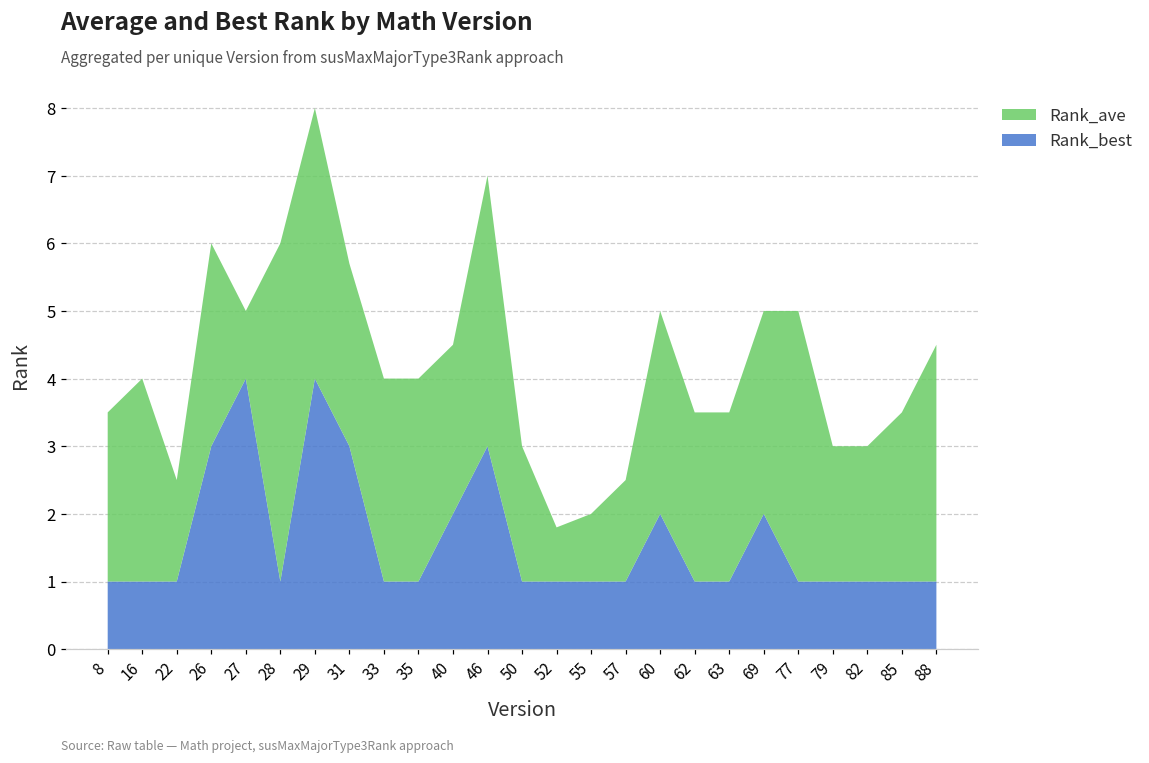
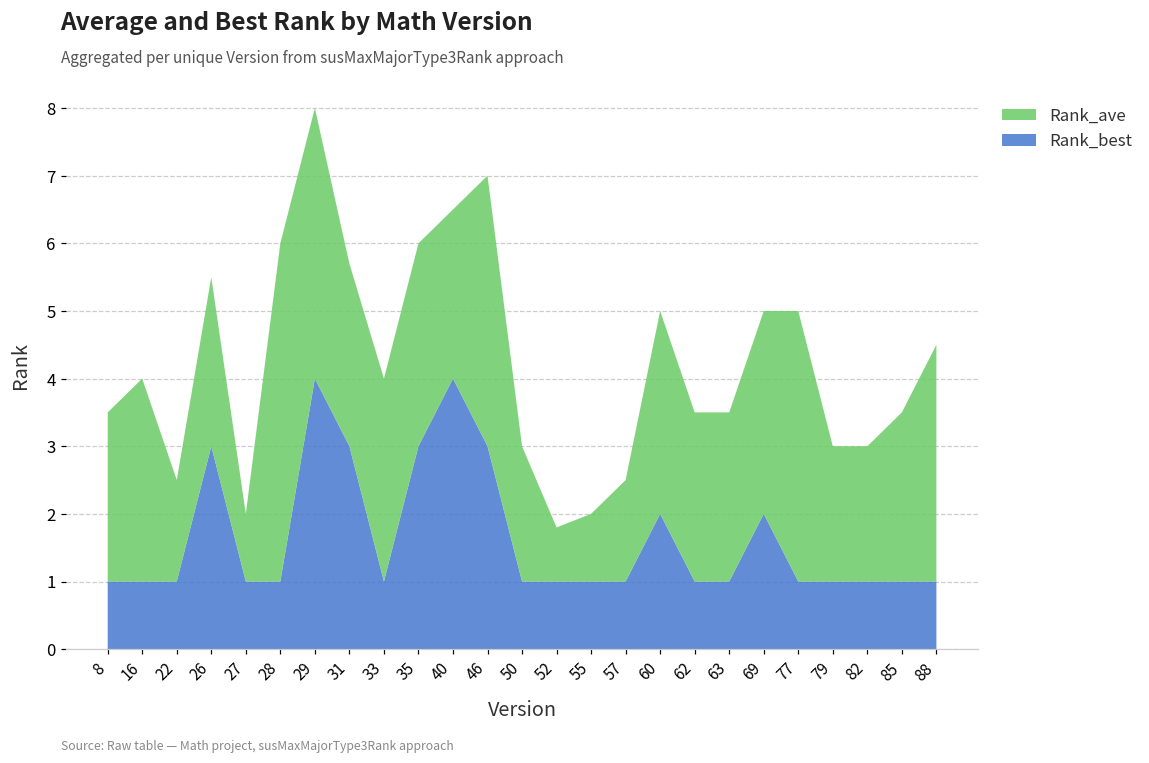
Rank_ave, 26: 3.0 -> 2.5
Rank_best, 27: 4 -> 1
Rank_best, 35: 1 -> 3
Rank_best, 40: 2 -> 4
